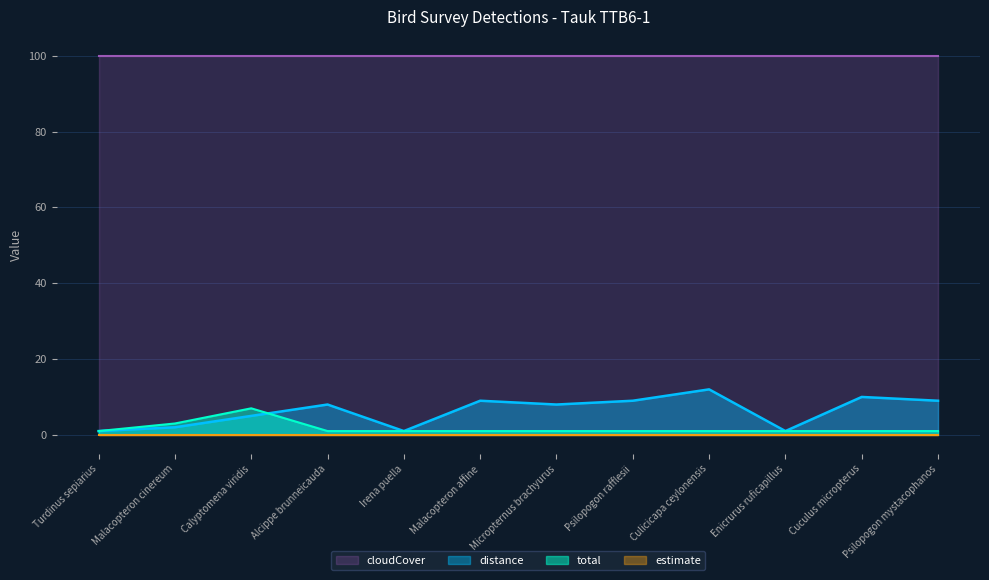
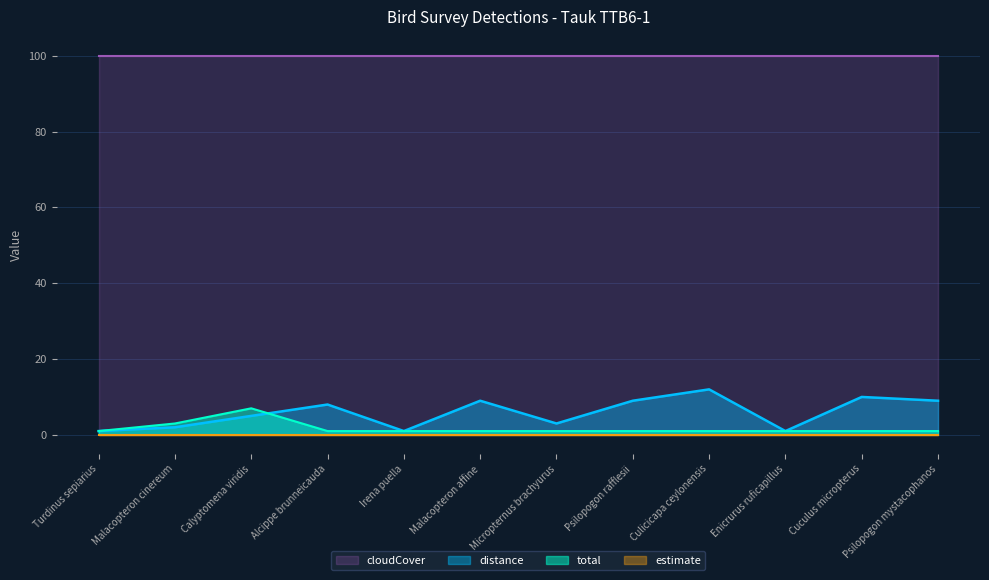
distance, Micropternus brachyurus: 8 -> 3
